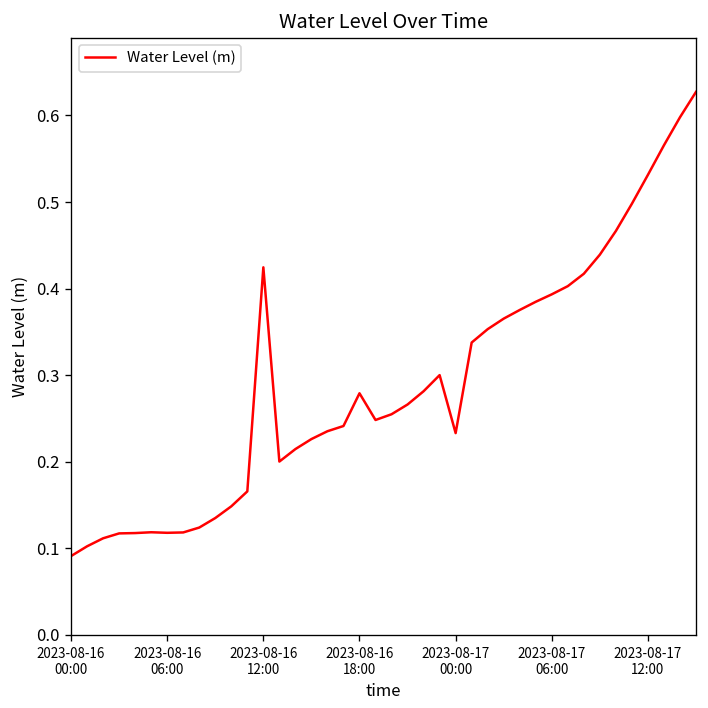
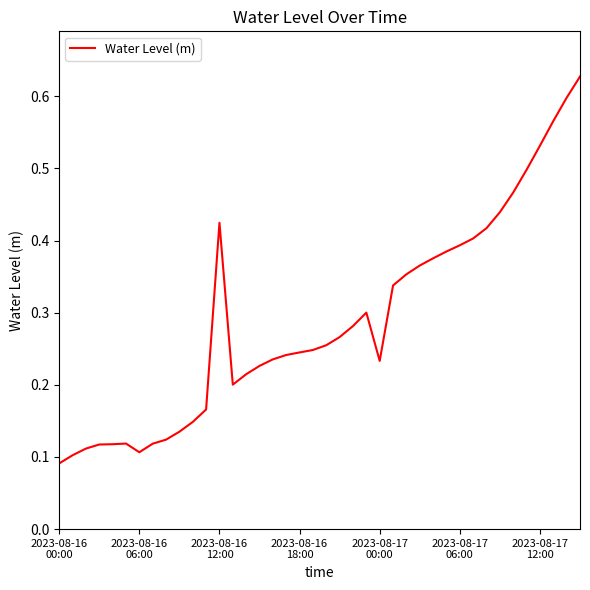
2023-08-16 06:00: 0.12 -> 0.11
2023-08-16 18:00: 0.28 -> 0.24
